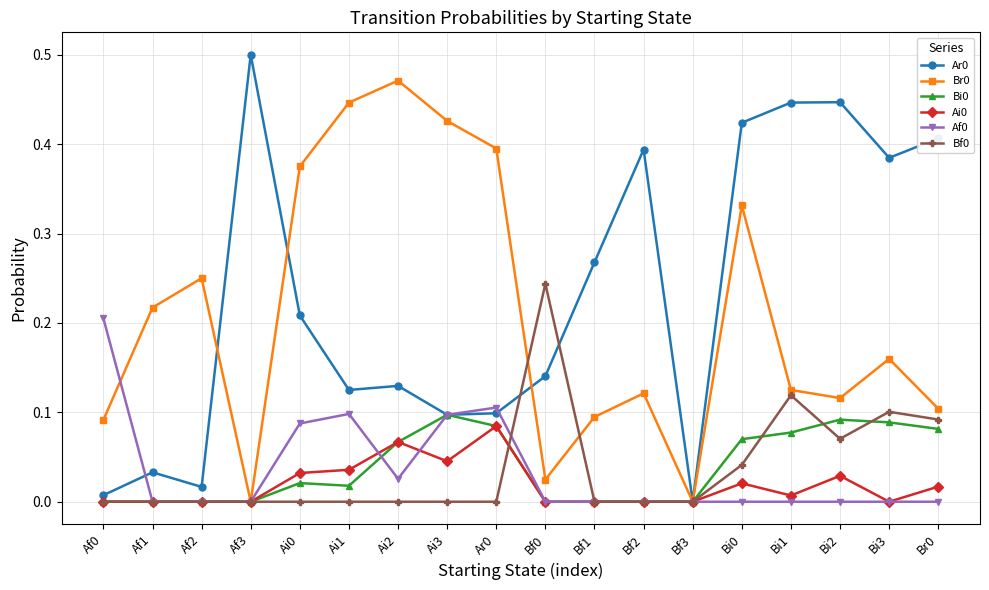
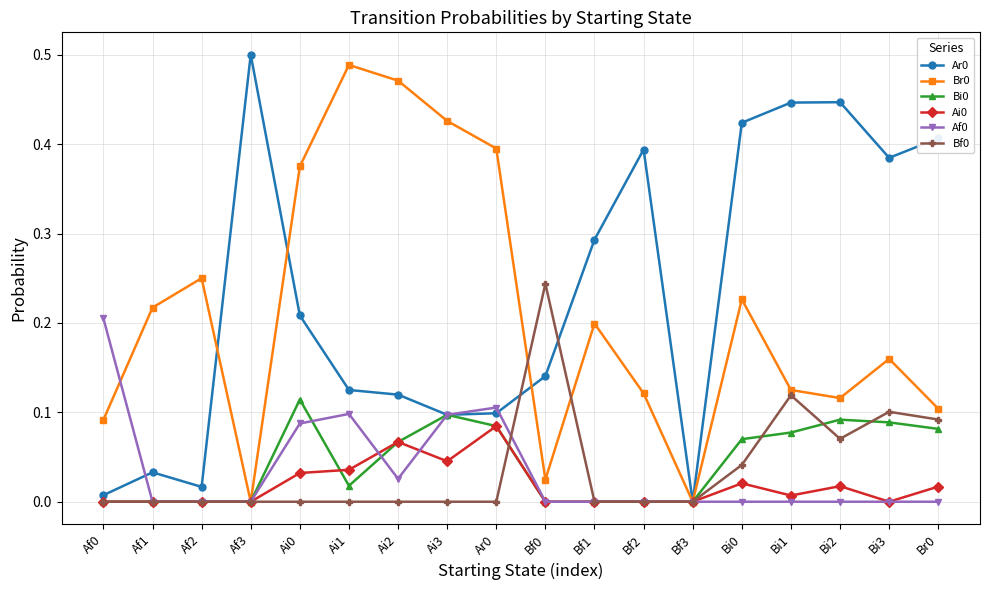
Bi0, Ai0: 0.02 -> 0.11
Br0, Ai1: 0.45 -> 0.49
Ar0, Ai2: 0.13 -> 0.12
Ar0, Bf1: 0.27 -> 0.29
Br0, Bf1: 0.09 -> 0.20
Br0, Bi0: 0.33 -> 0.23
Ai0, Bi2: 0.03 -> 0.02
